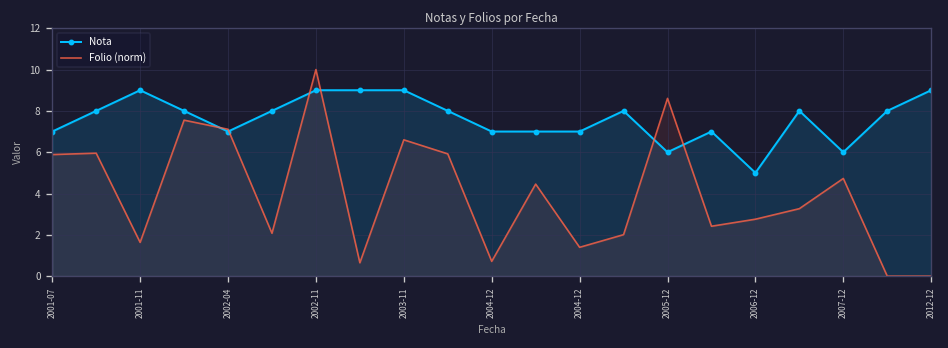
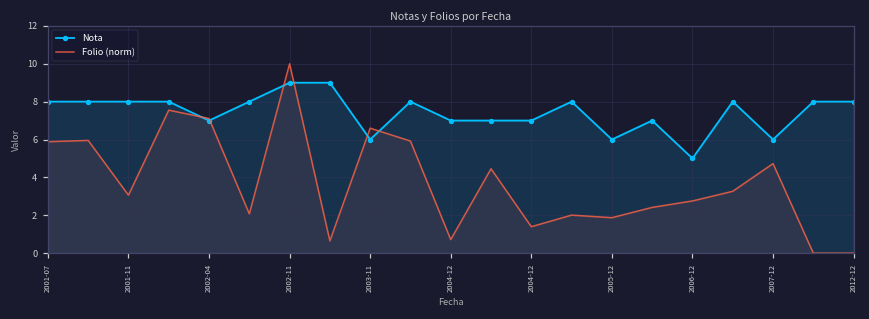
Nota, 2001-07: 7 -> 8
Nota, 2001-11: 9 -> 8
Folio (norm), 2001-11: 1.6 -> 3.1
Nota, 2003-11: 9 -> 6
Folio (norm), 2005-12: 8.6 -> 1.9
Nota, 2012-12: 9 -> 8
